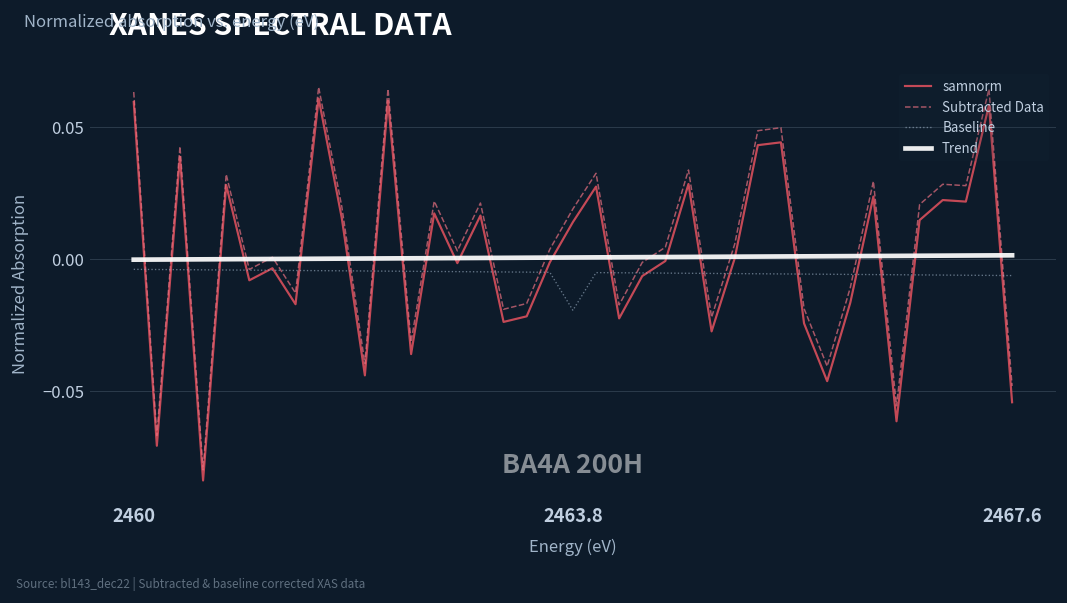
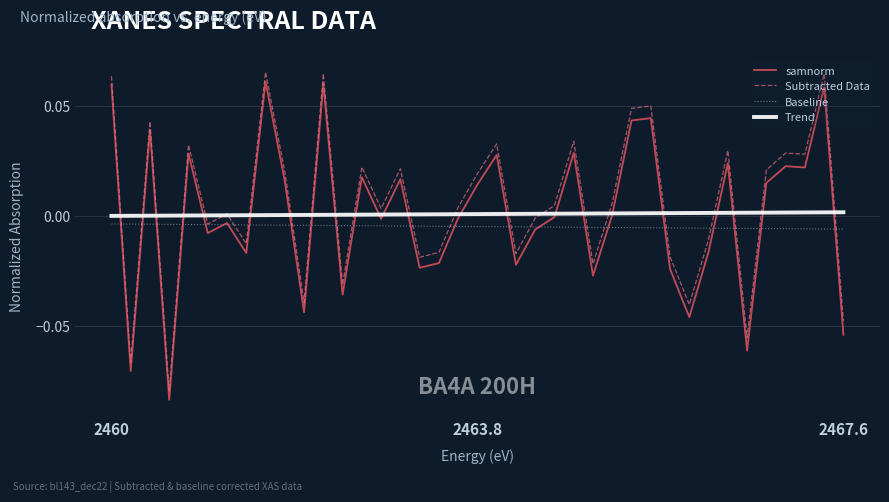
Baseline, 2463.8: -0.019 -> -0.005
